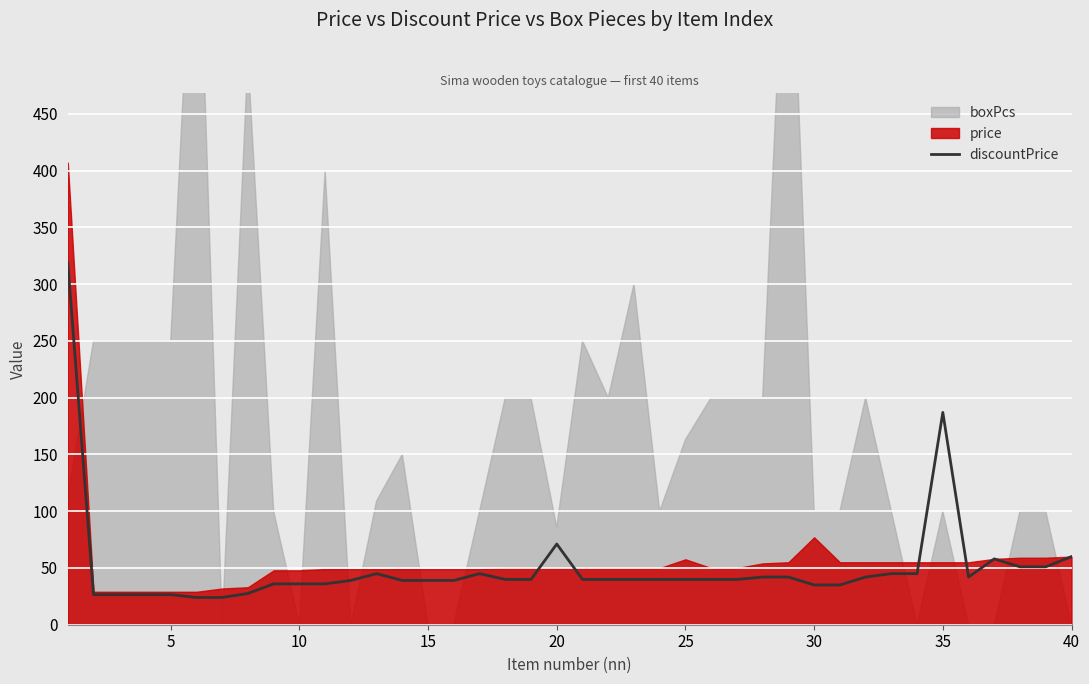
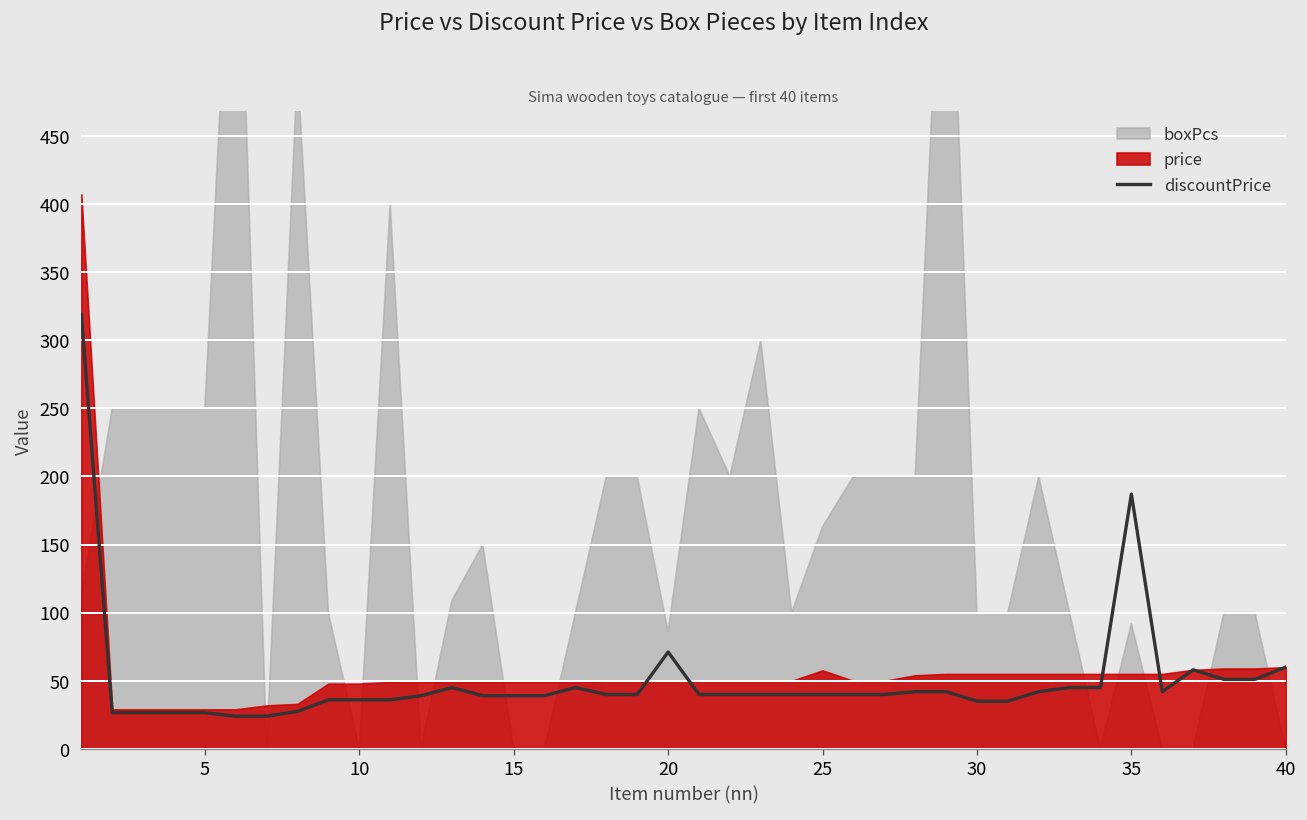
price, 30: 77 -> 55
boxPcs, 35: 100 -> 92
